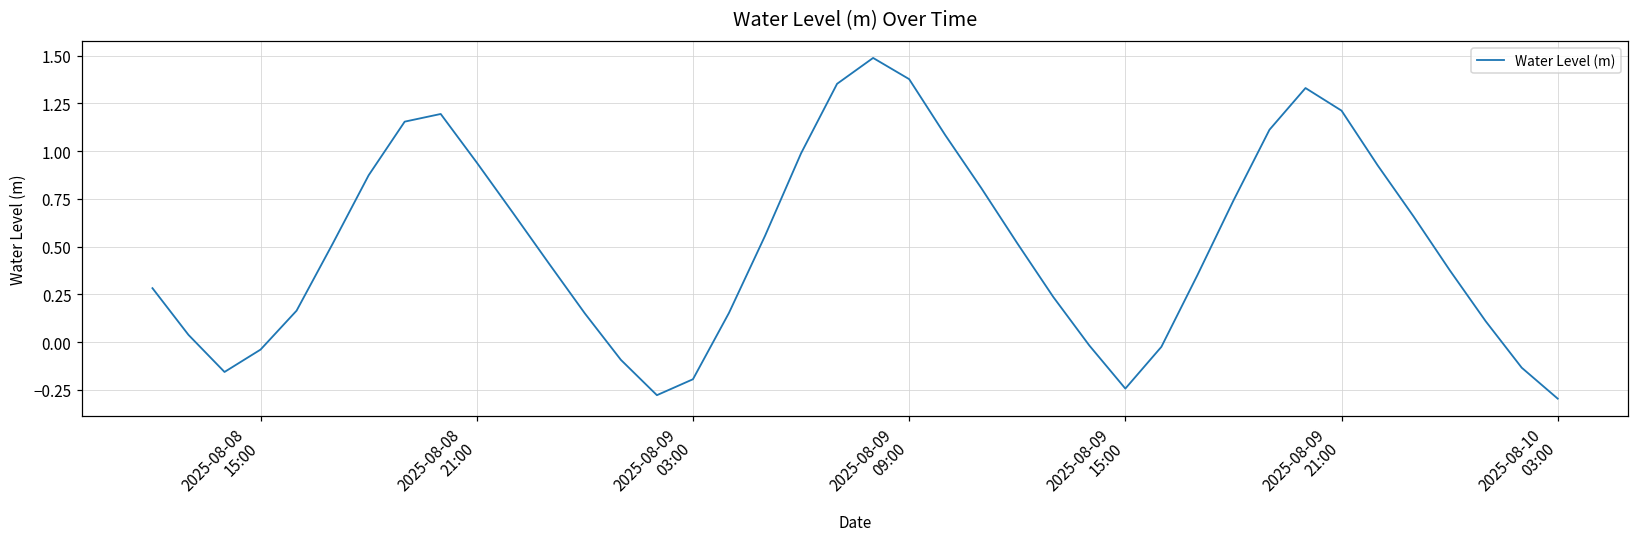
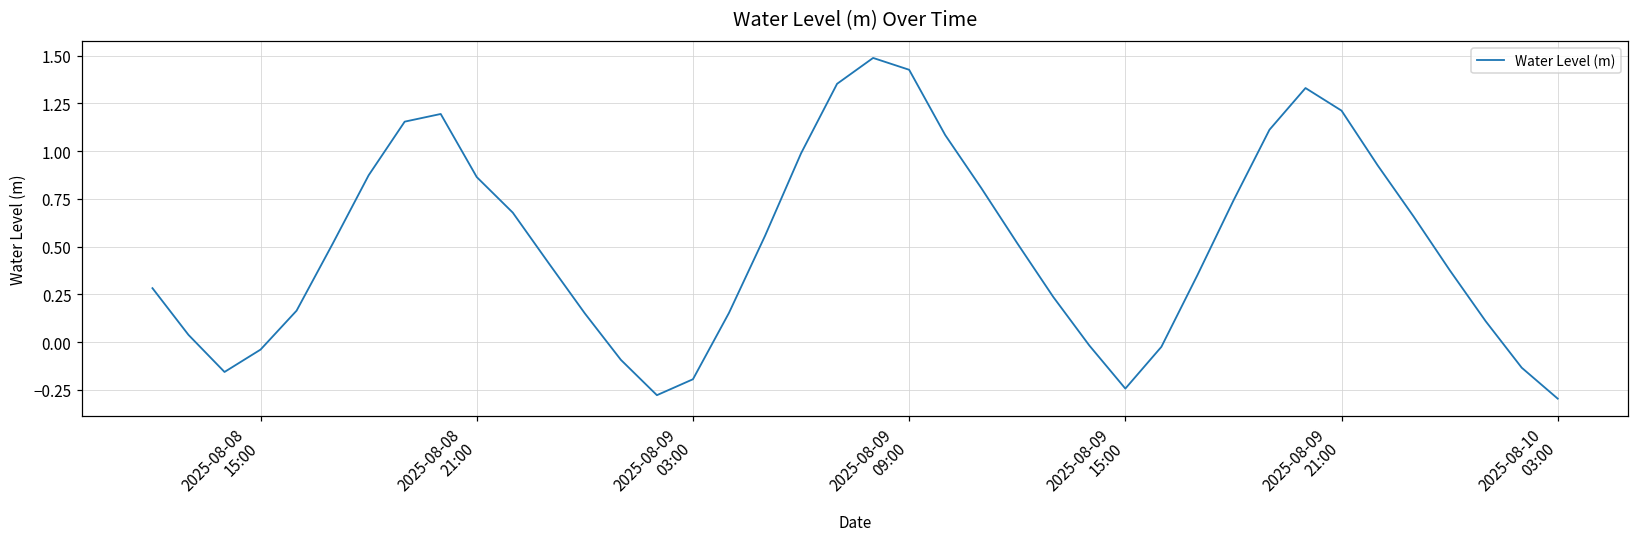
2025-08-08 21:00: 0.94 -> 0.86
2025-08-09 09:00: 1.38 -> 1.43
